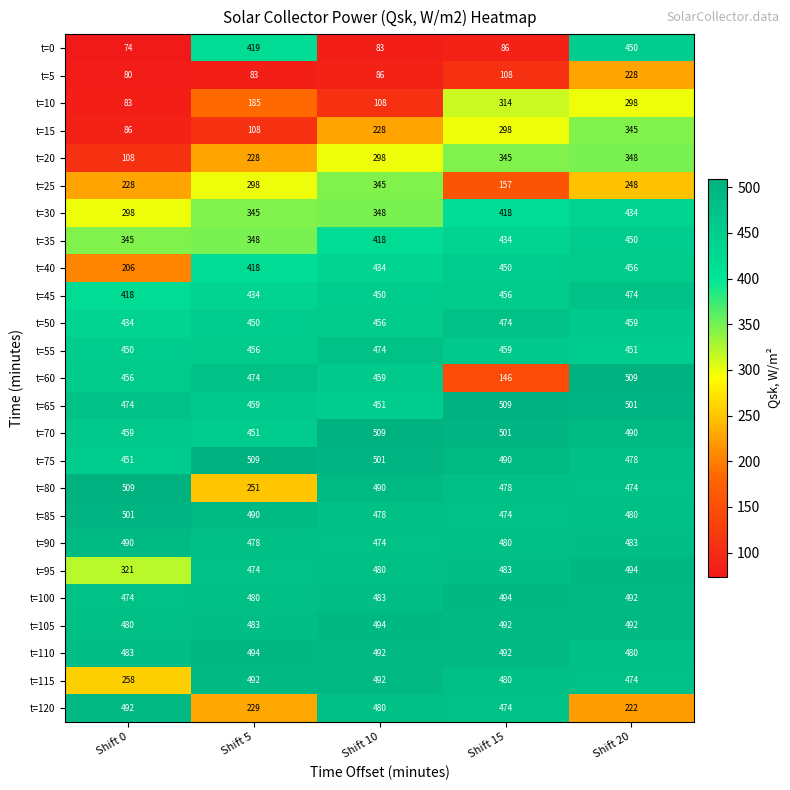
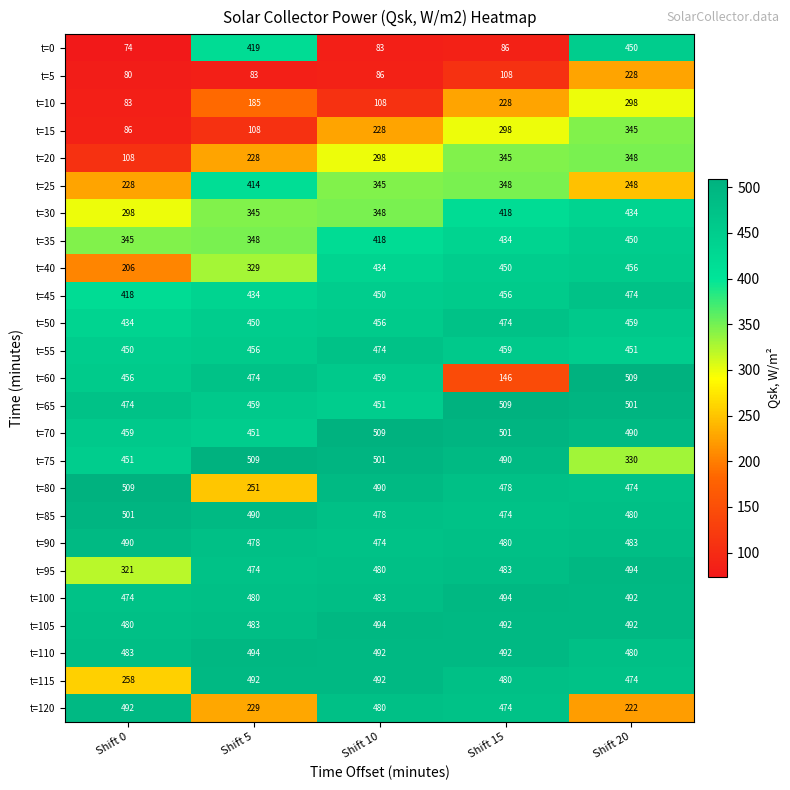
t=10, Shift 15: 314 -> 228
t=25, Shift 5: 298 -> 414
t=25, Shift 15: 157 -> 348
t=40, Shift 5: 418 -> 329
t=75, Shift 20: 478 -> 330
